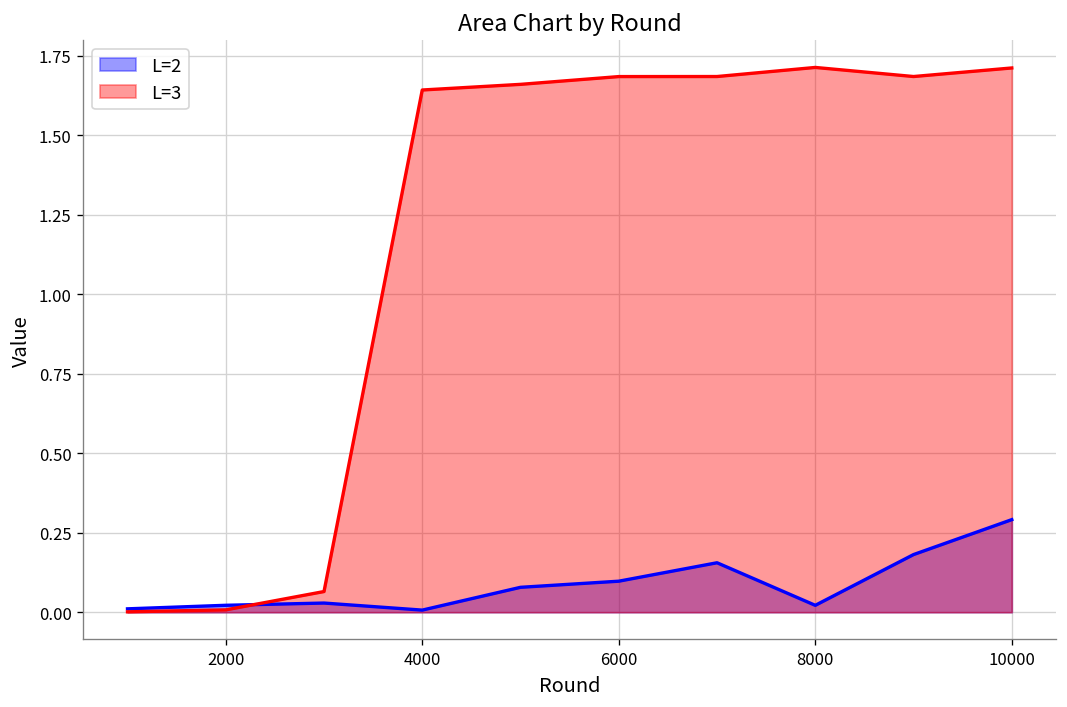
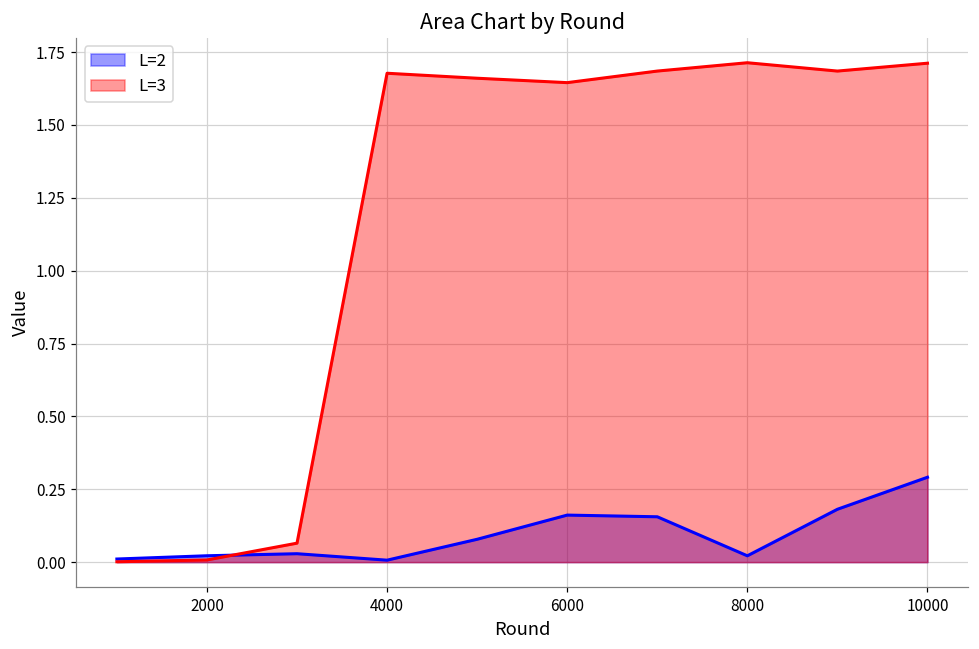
L=3, 4000: 1.64 -> 1.68
L=2, 6000: 0.10 -> 0.16
L=3, 6000: 1.68 -> 1.65
